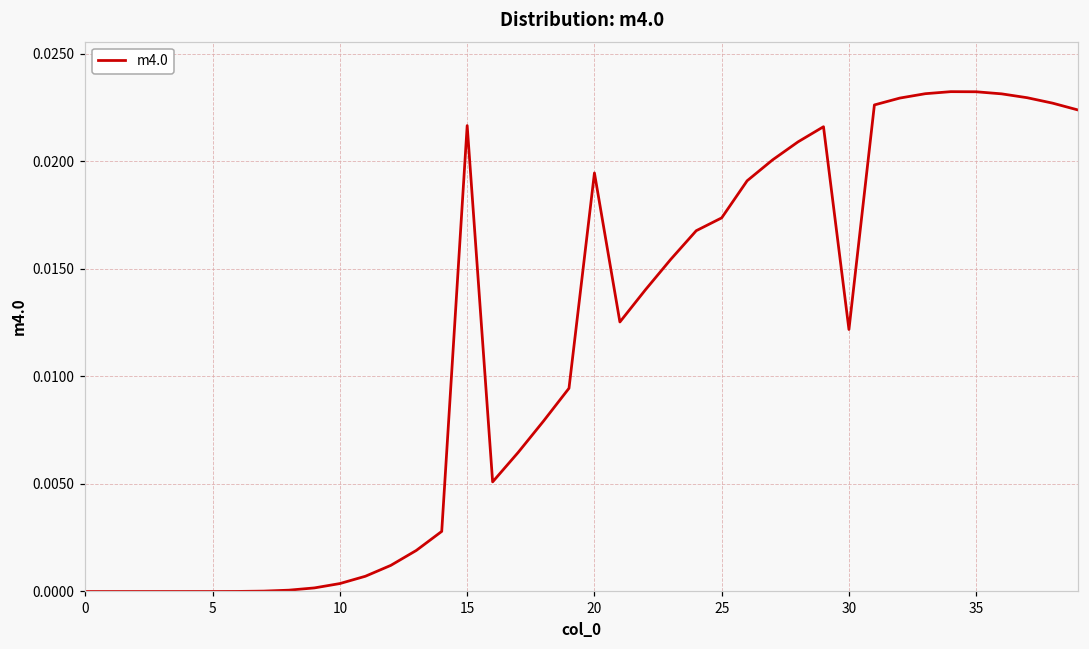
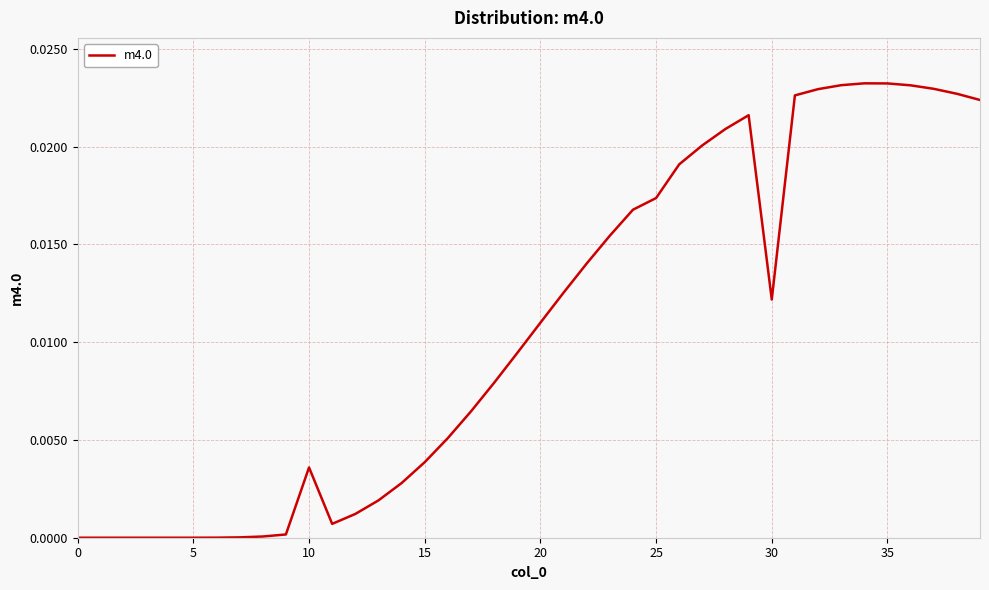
10: 0.0004 -> 0.0036
15: 0.0217 -> 0.0039
20: 0.0195 -> 0.0110
